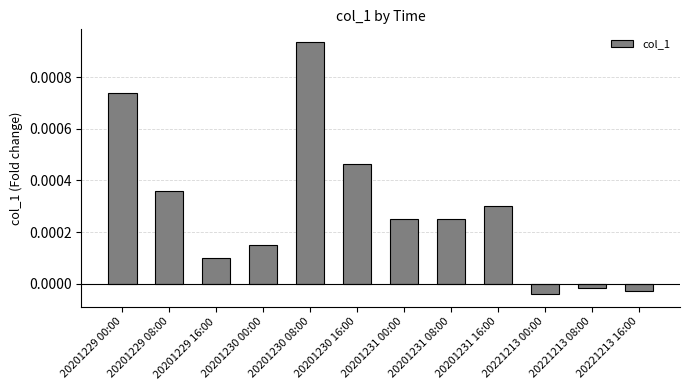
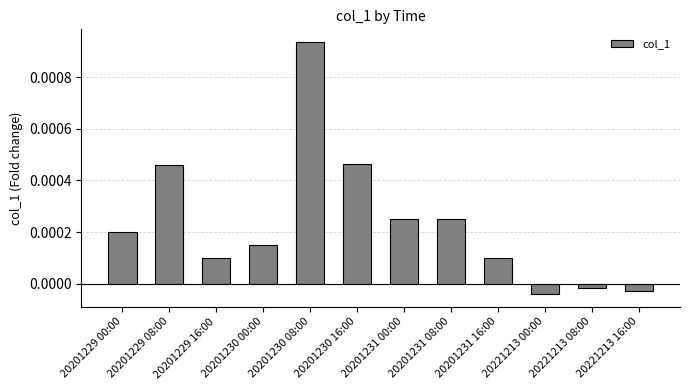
20201229 00:00: 0.00074 -> 0.00020
20201229 08:00: 0.00036 -> 0.00046
20201231 16:00: 0.0003 -> 0.0001
